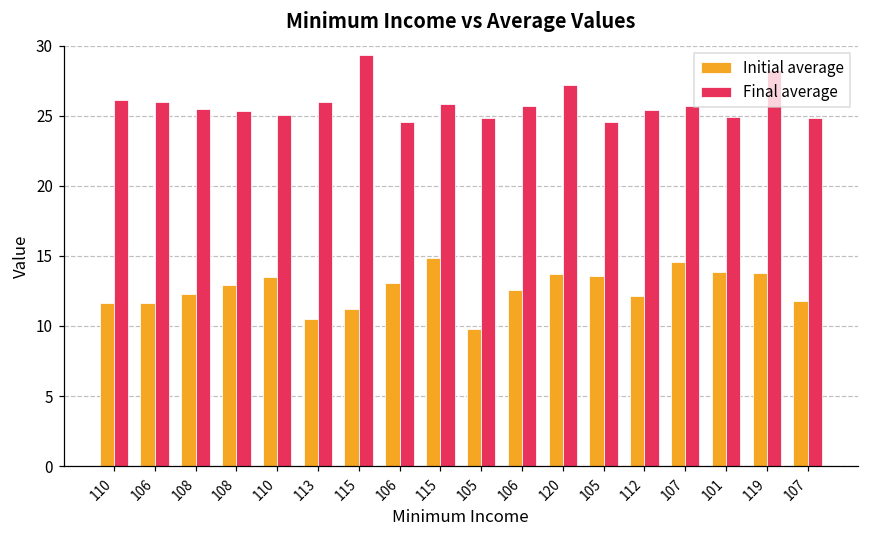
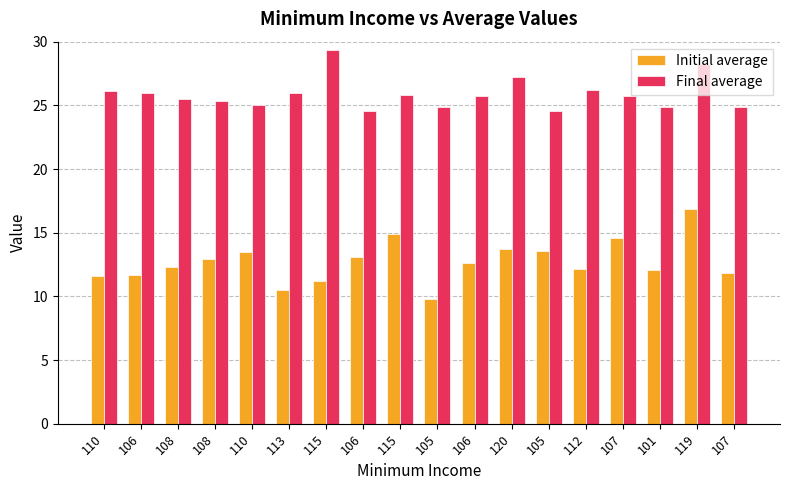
Final average, 112: 25.4 -> 26.2
Initial average, 101: 13.8 -> 12.1
Initial average, 119: 13.8 -> 16.9
